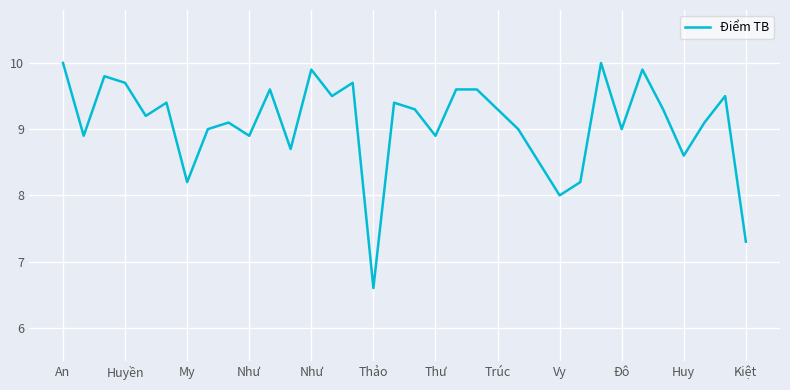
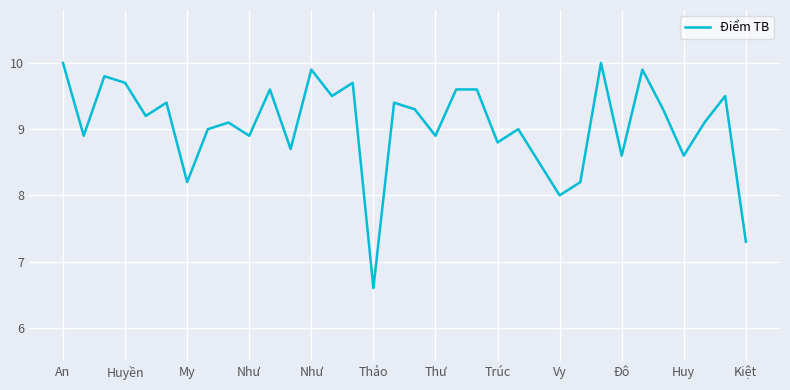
Trúc: 9.3 -> 8.8
Đô: 9.0 -> 8.6
